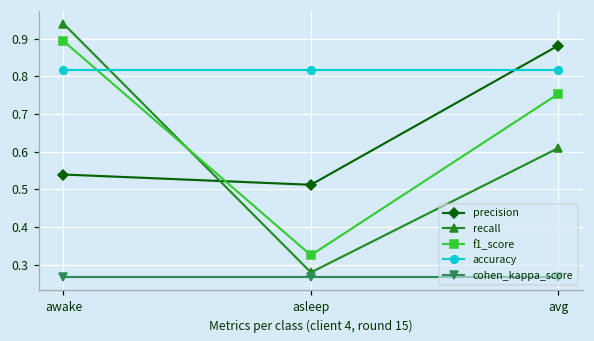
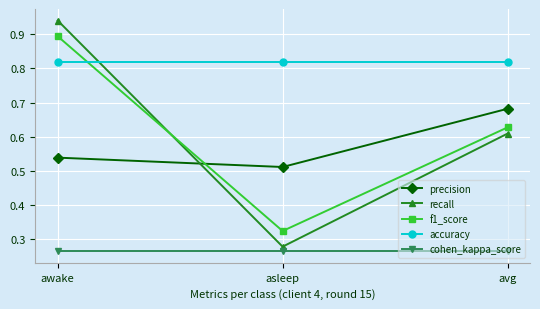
precision, avg: 0.88 -> 0.68
f1_score, avg: 0.75 -> 0.63
